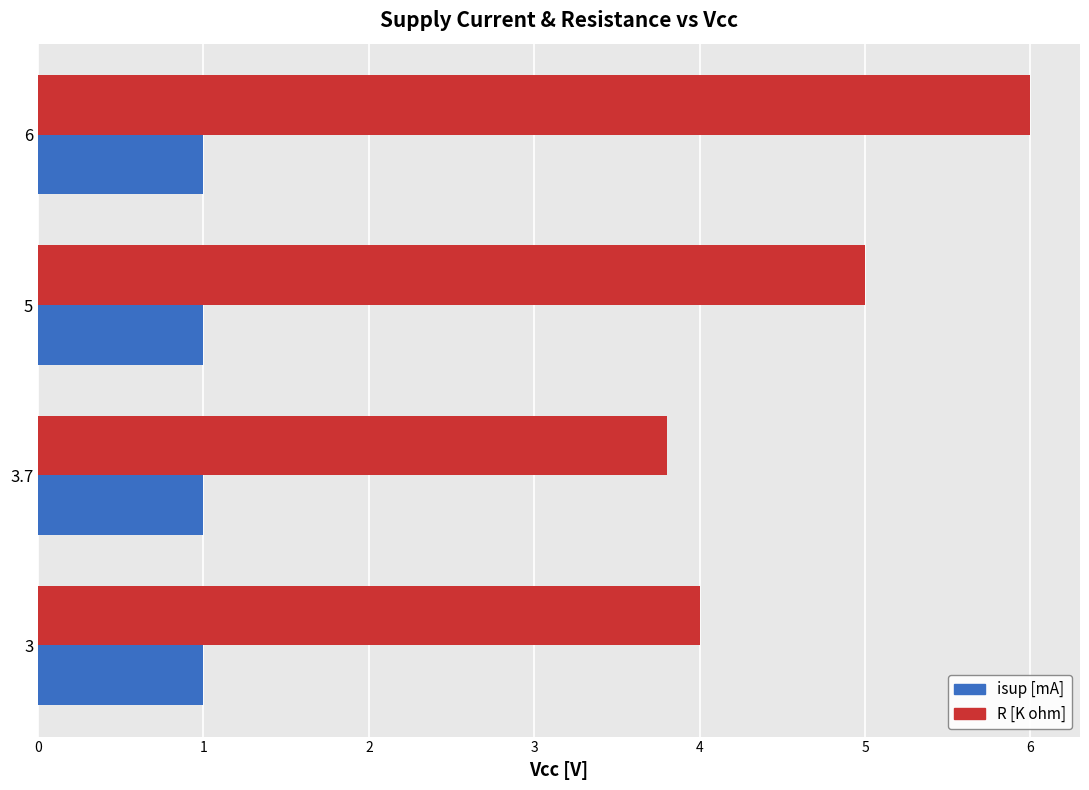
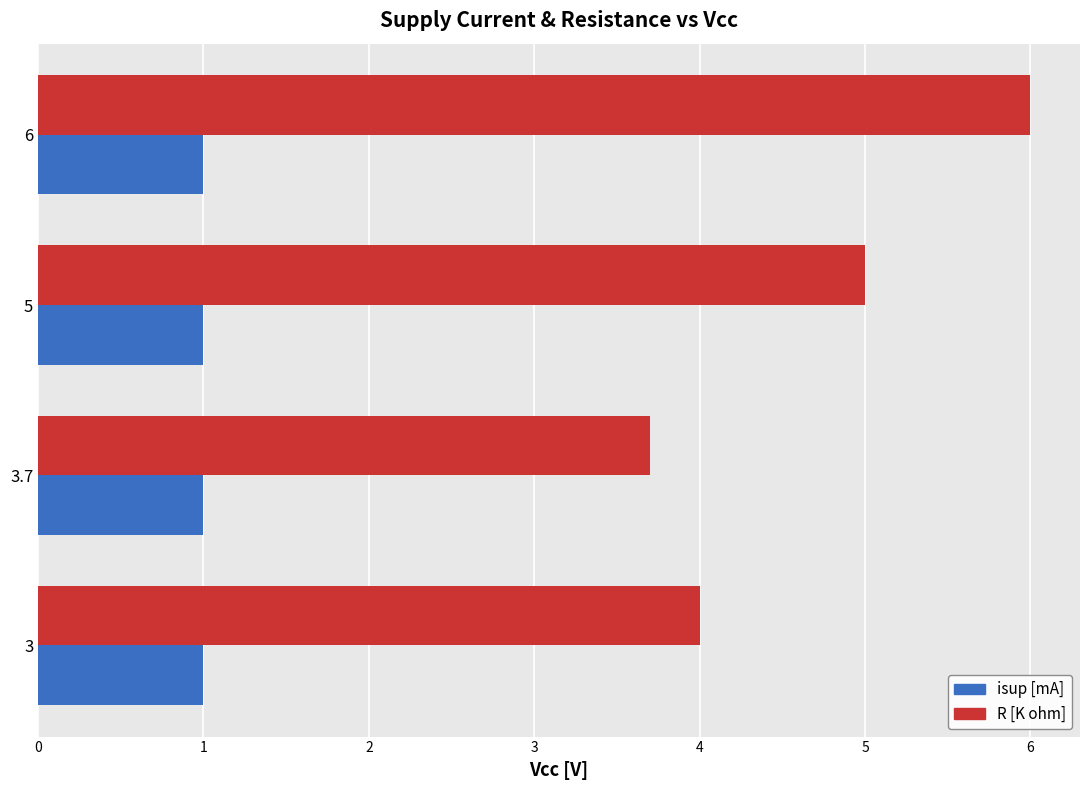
R [K ohm], 3.7: 3.8 -> 3.7
